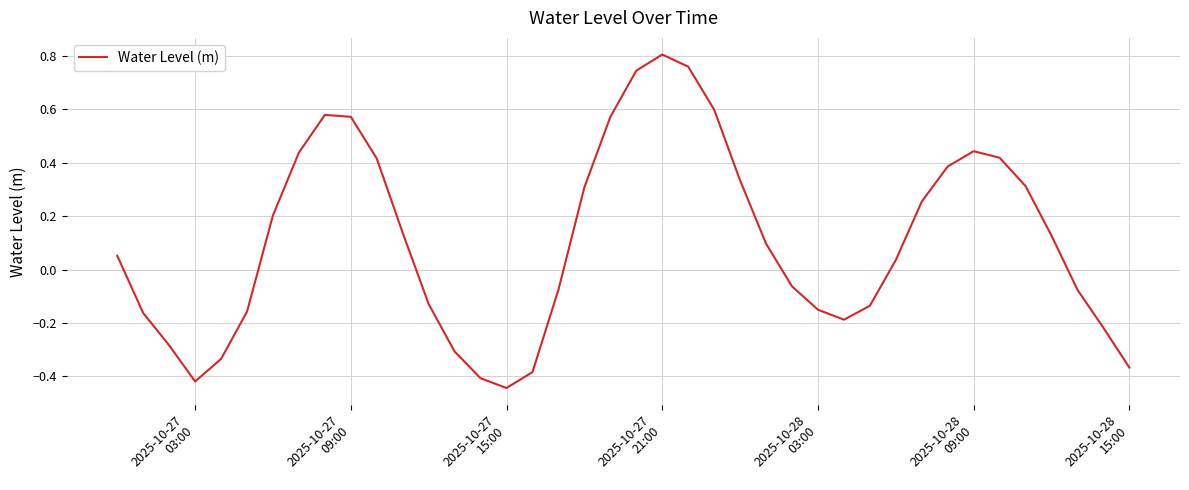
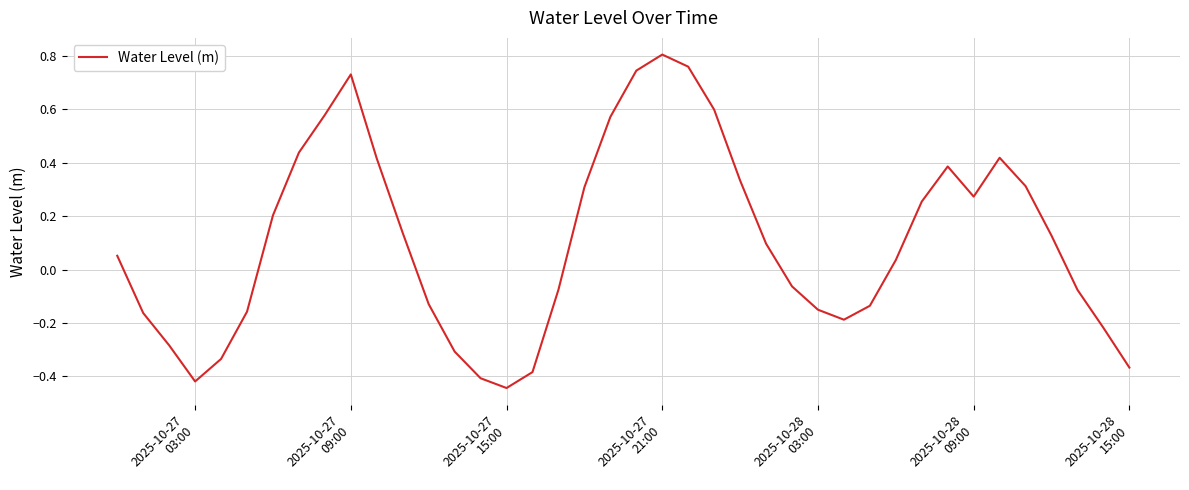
2025-10-27 09:00: 0.57 -> 0.73
2025-10-28 09:00: 0.44 -> 0.27
